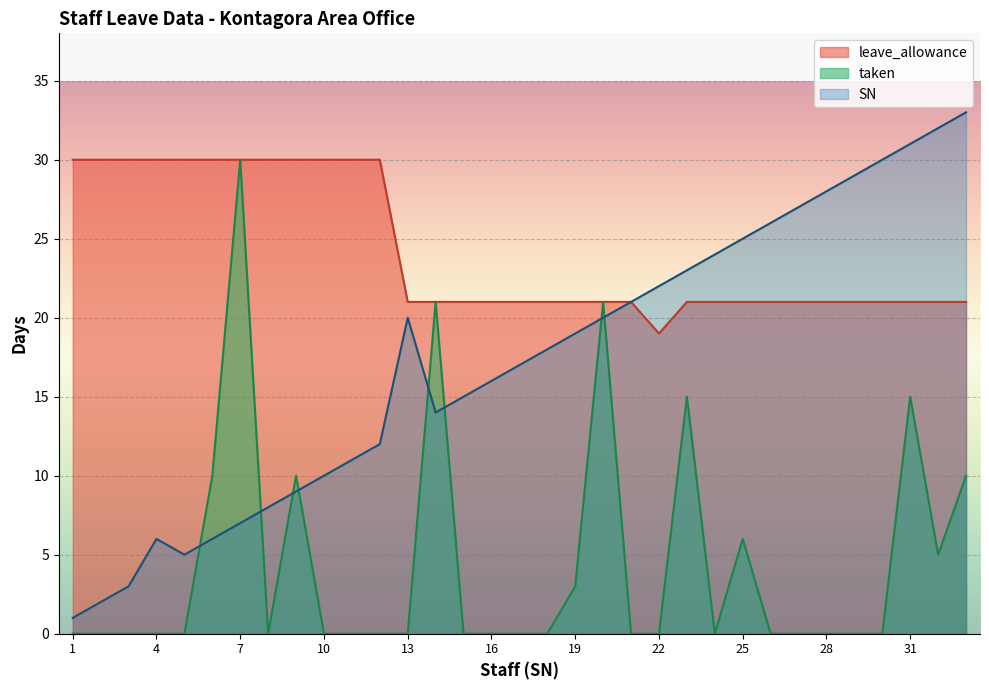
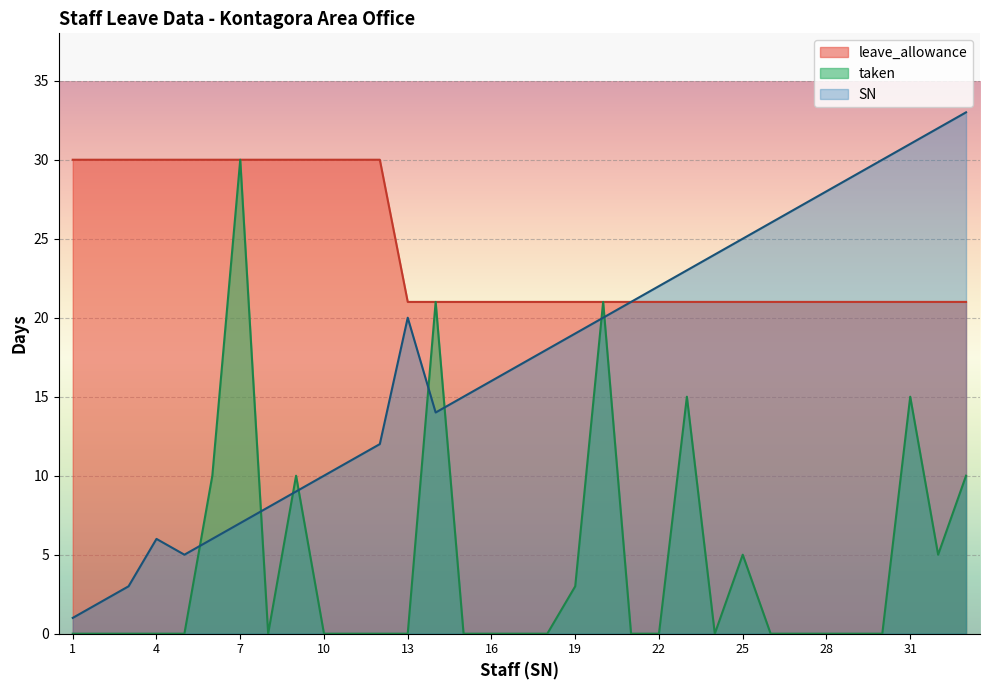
leave_allowance, 22: 19 -> 21
taken, 25: 6 -> 5
